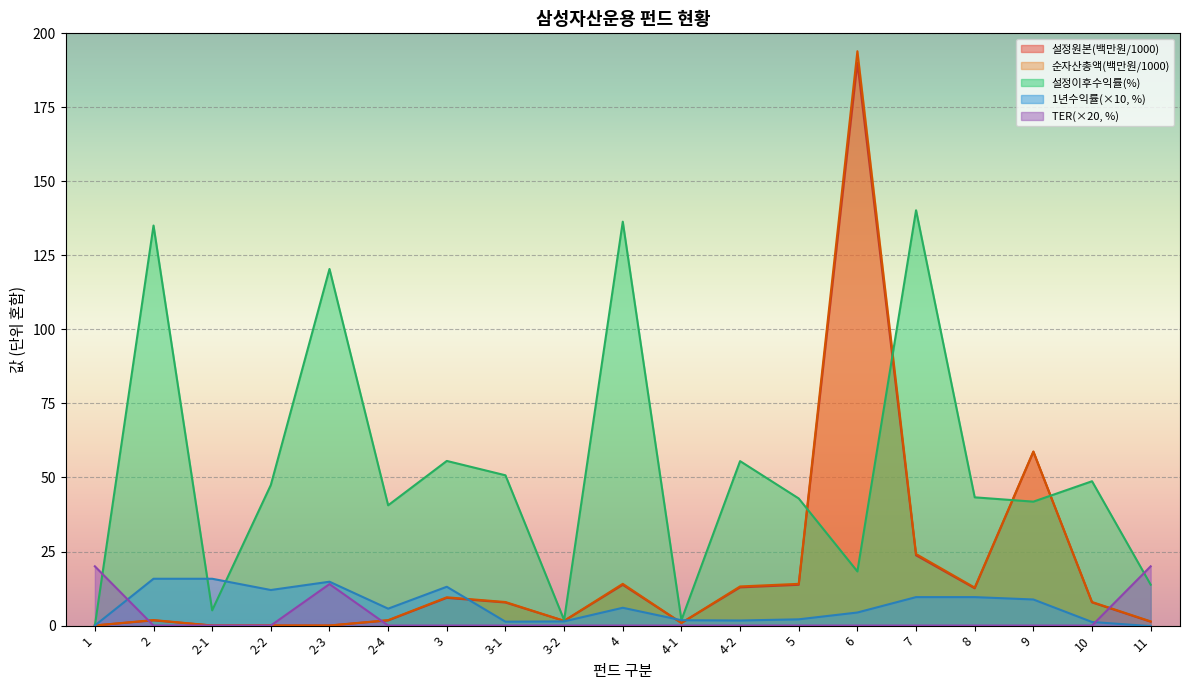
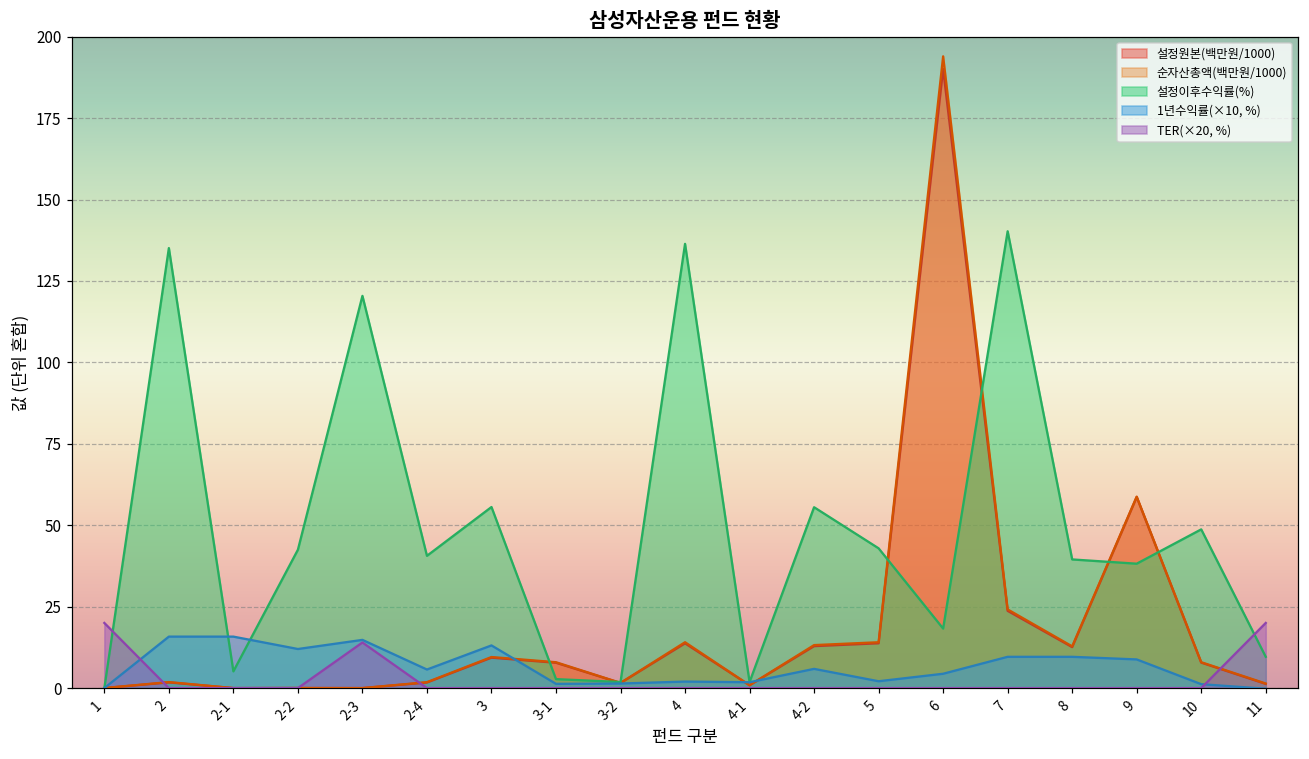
설정이후수익률(%), 2-2: 47 -> 42
설정이후수익률(%), 3-1: 51 -> 3
1년수익률(×10, %), 4: 6 -> 2
1년수익률(×10, %), 4-2: 2 -> 6
설정이후수익률(%), 8: 43 -> 40
설정이후수익률(%), 9: 42 -> 38
설정이후수익률(%), 11: 14 -> 10
